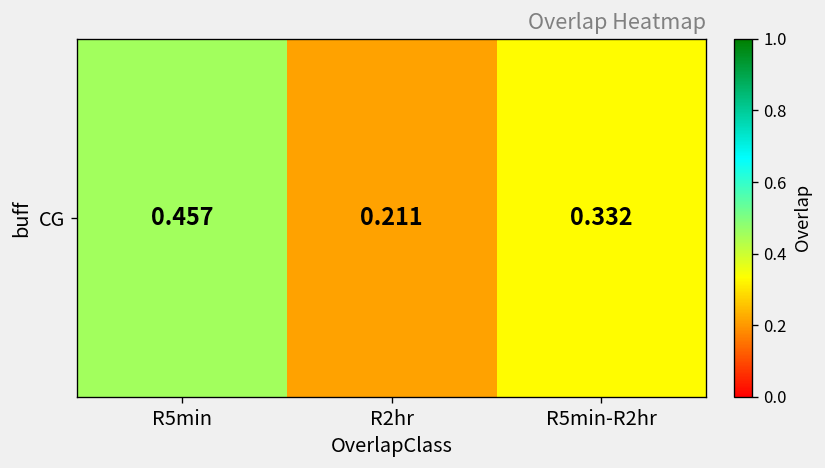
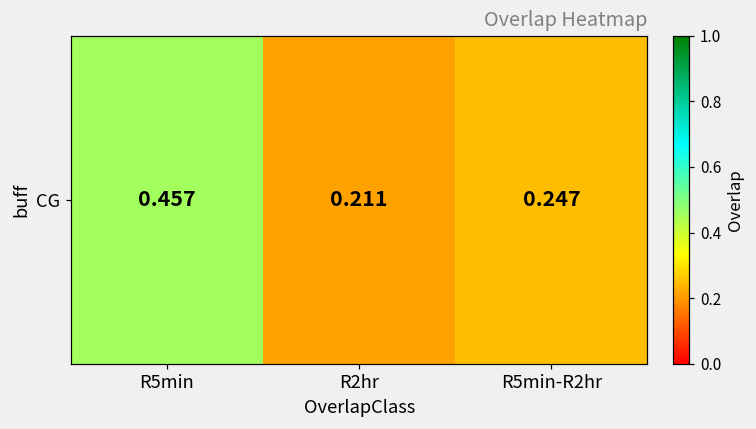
CG, R5min-R2hr: 0.332 -> 0.247
